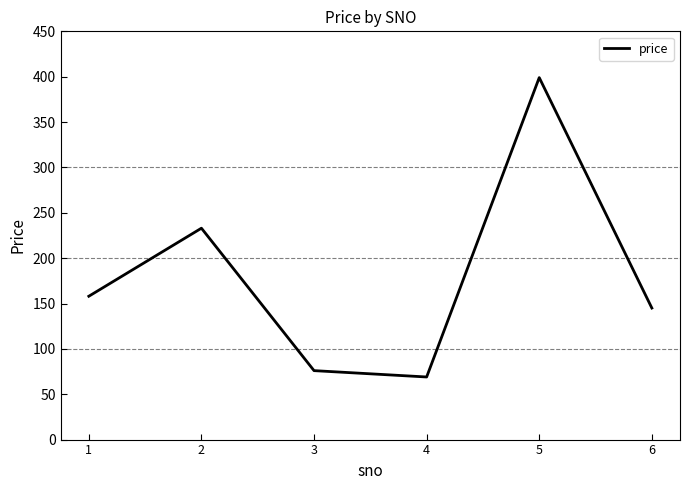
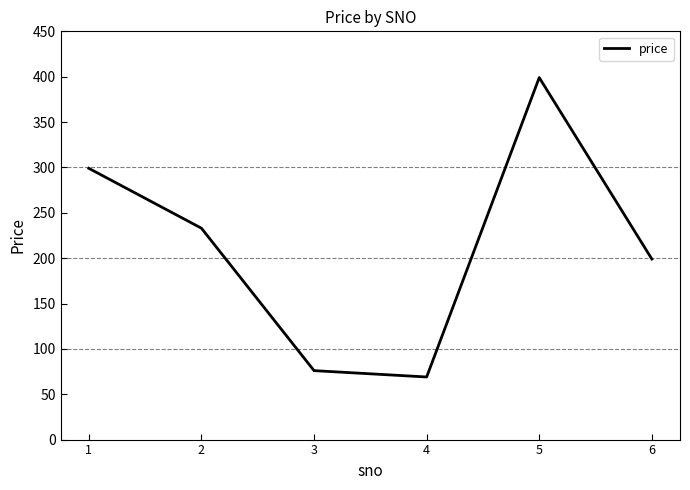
1: 160 -> 300
6: 150 -> 200
